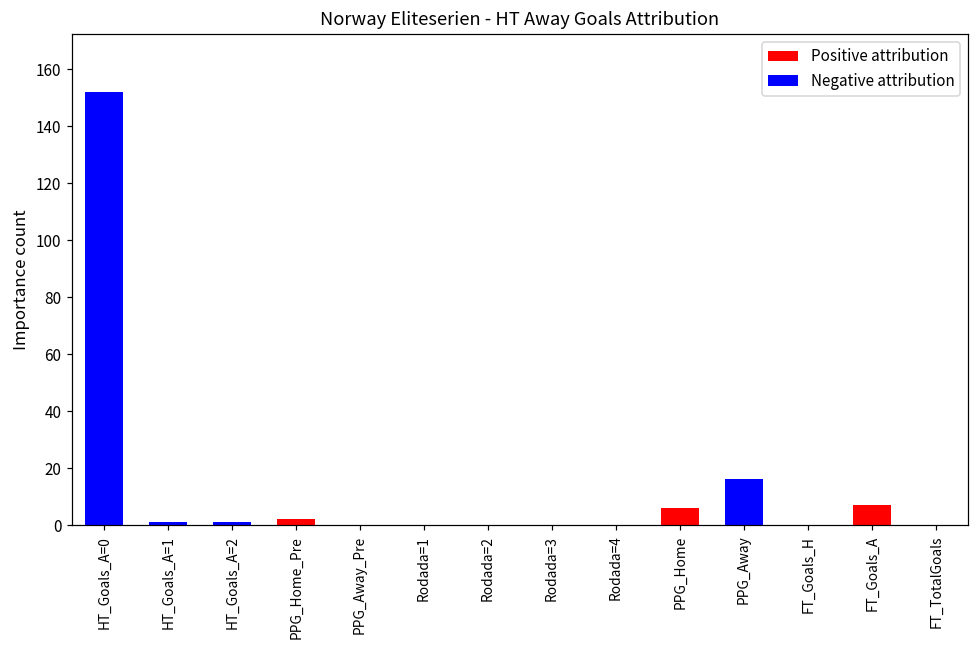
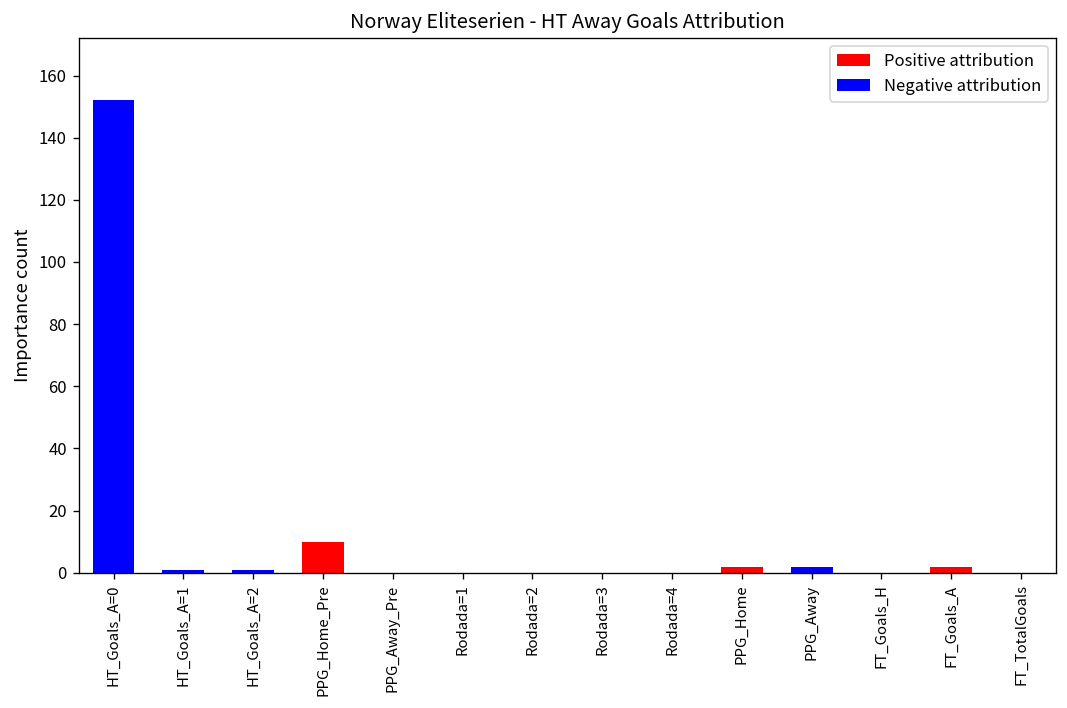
Positive attribution, PPG_Home_Pre: 2 -> 10
Positive attribution, PPG_Home: 6 -> 2
Negative attribution, PPG_Away: 16 -> 2
Positive attribution, FT_Goals_A: 7 -> 2
